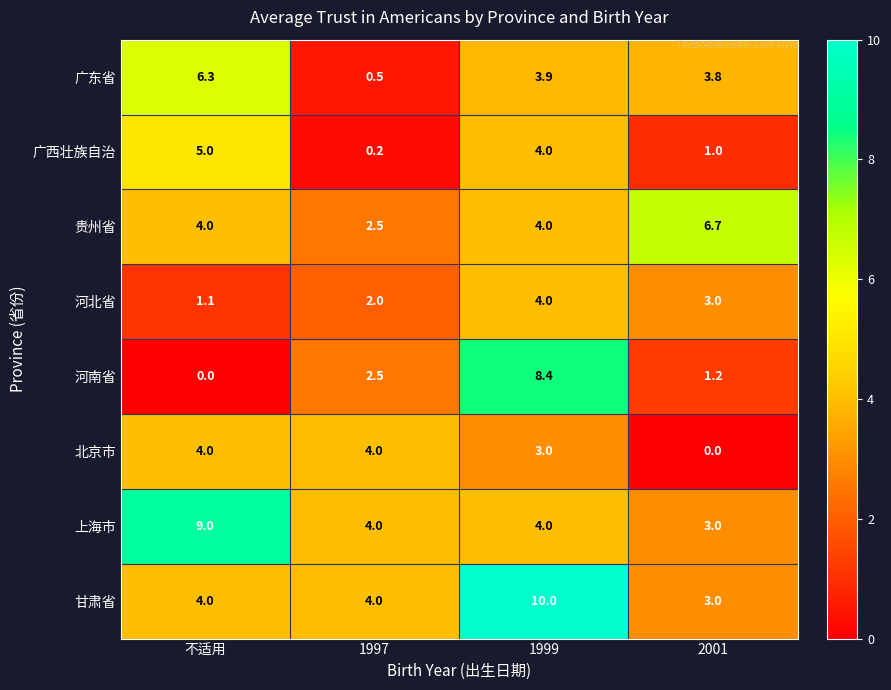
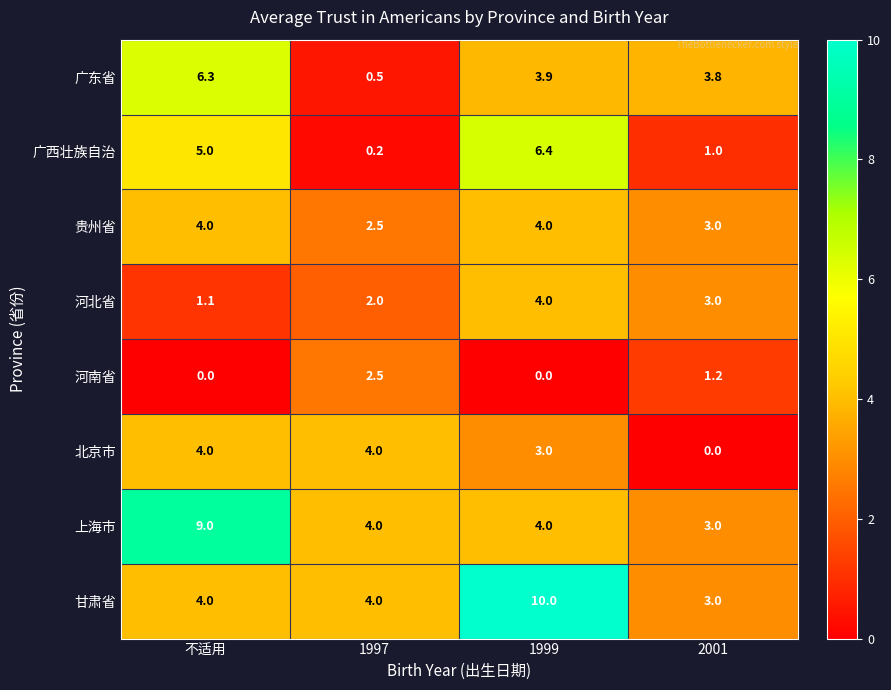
广西壮族自治, 1999: 4.0 -> 6.4
贵州省, 2001: 6.7 -> 3.0
河南省, 1999: 8.4 -> 0.0
